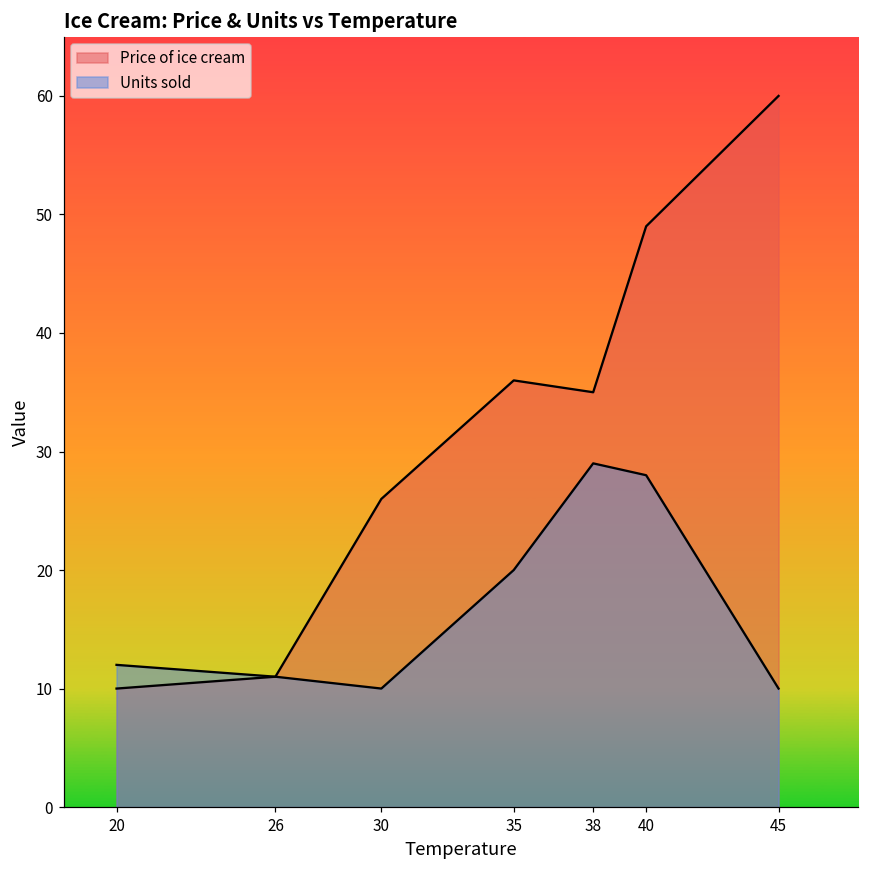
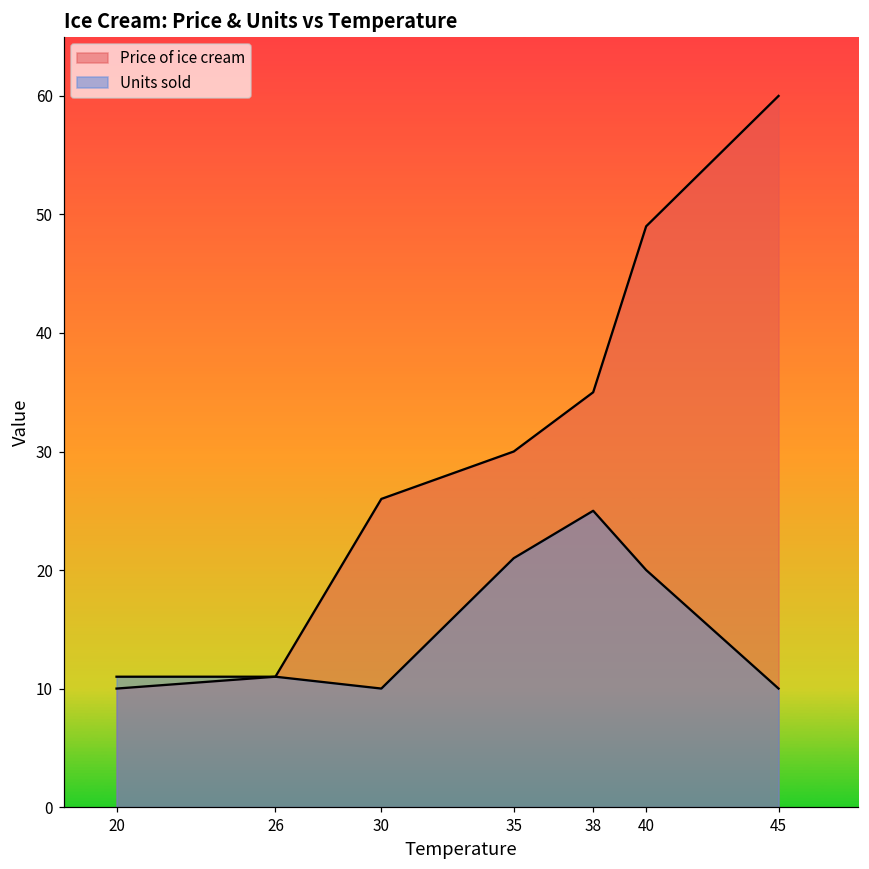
Units sold, 20: 12 -> 11
Price of ice cream, 35: 36 -> 30
Units sold, 35: 20 -> 21
Units sold, 38: 29 -> 25
Units sold, 40: 28 -> 20
